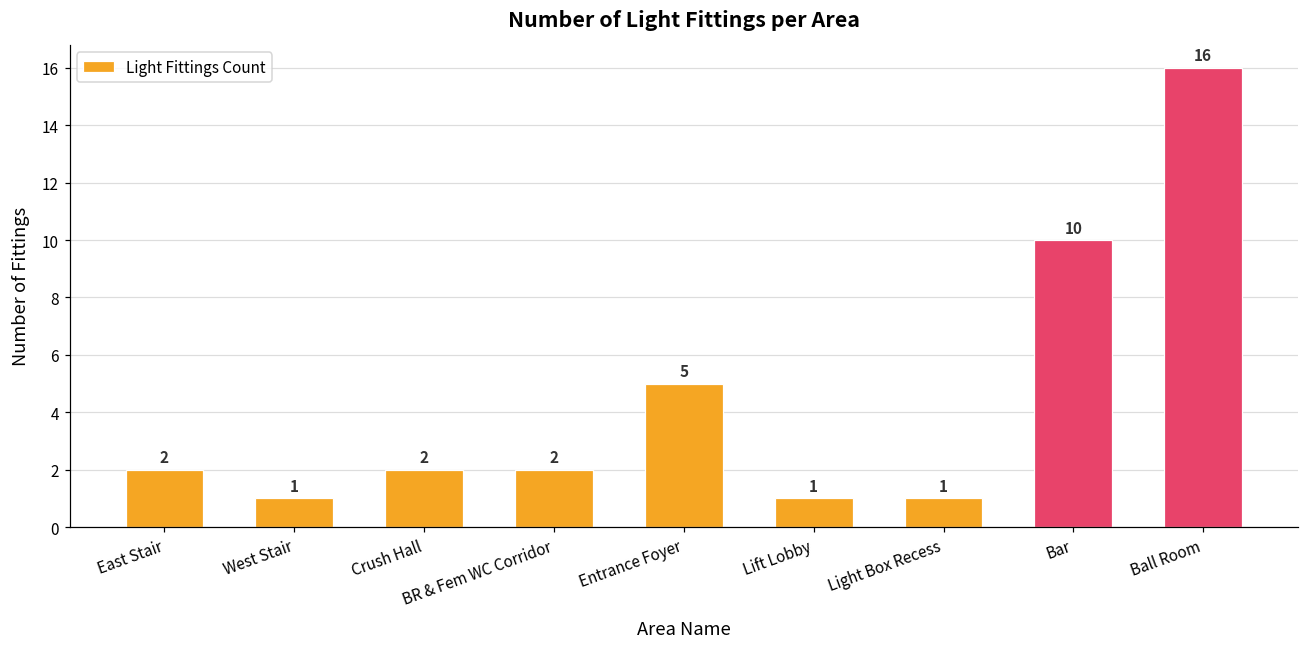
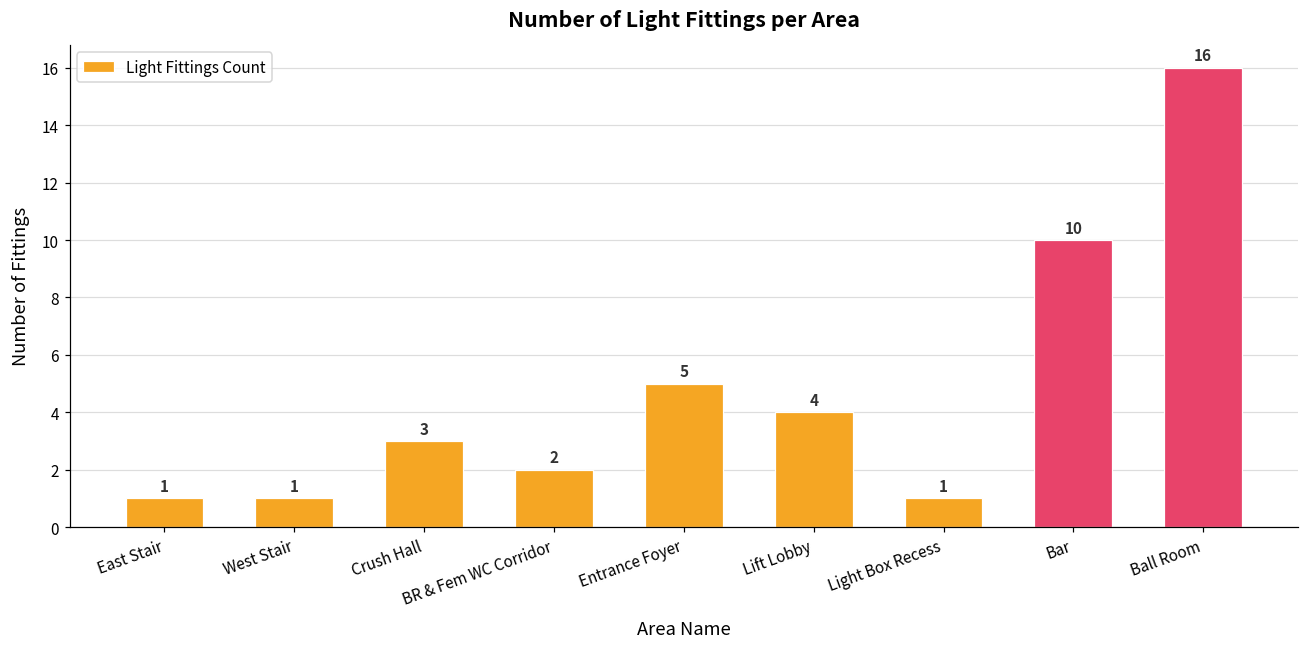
East Stair: 2 -> 1
Crush Hall: 2 -> 3
Lift Lobby: 1 -> 4
